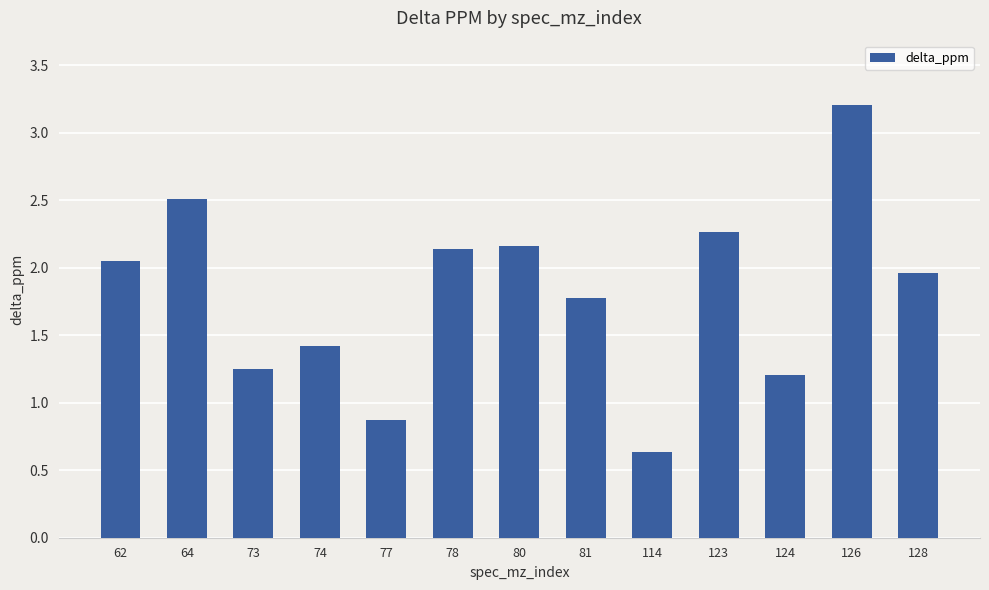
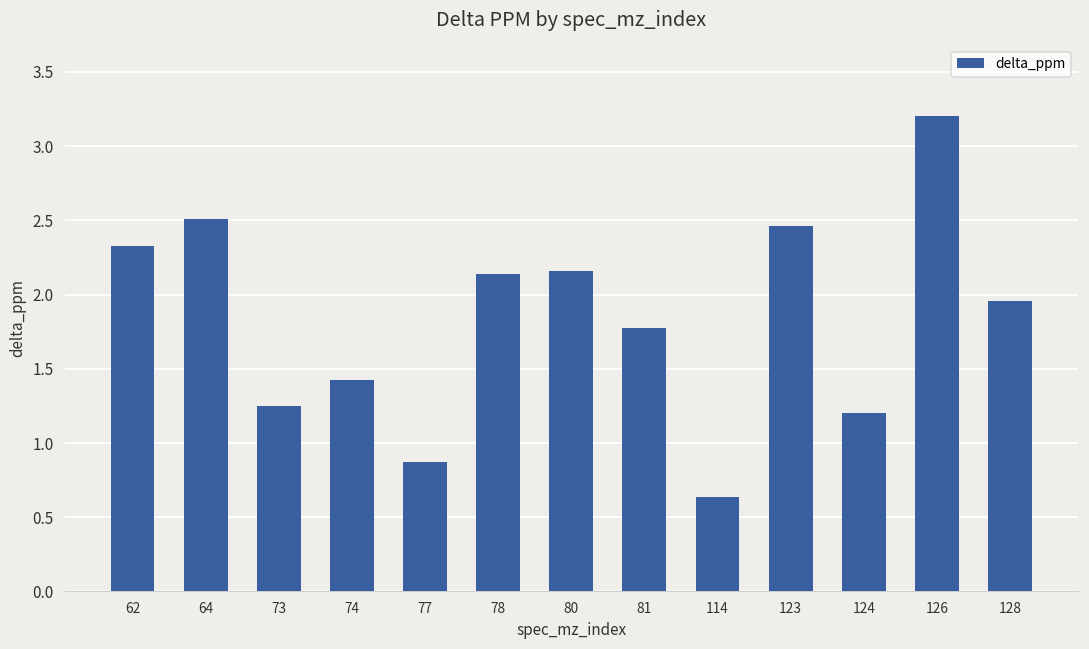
62: 2.05 -> 2.32
123: 2.26 -> 2.46
